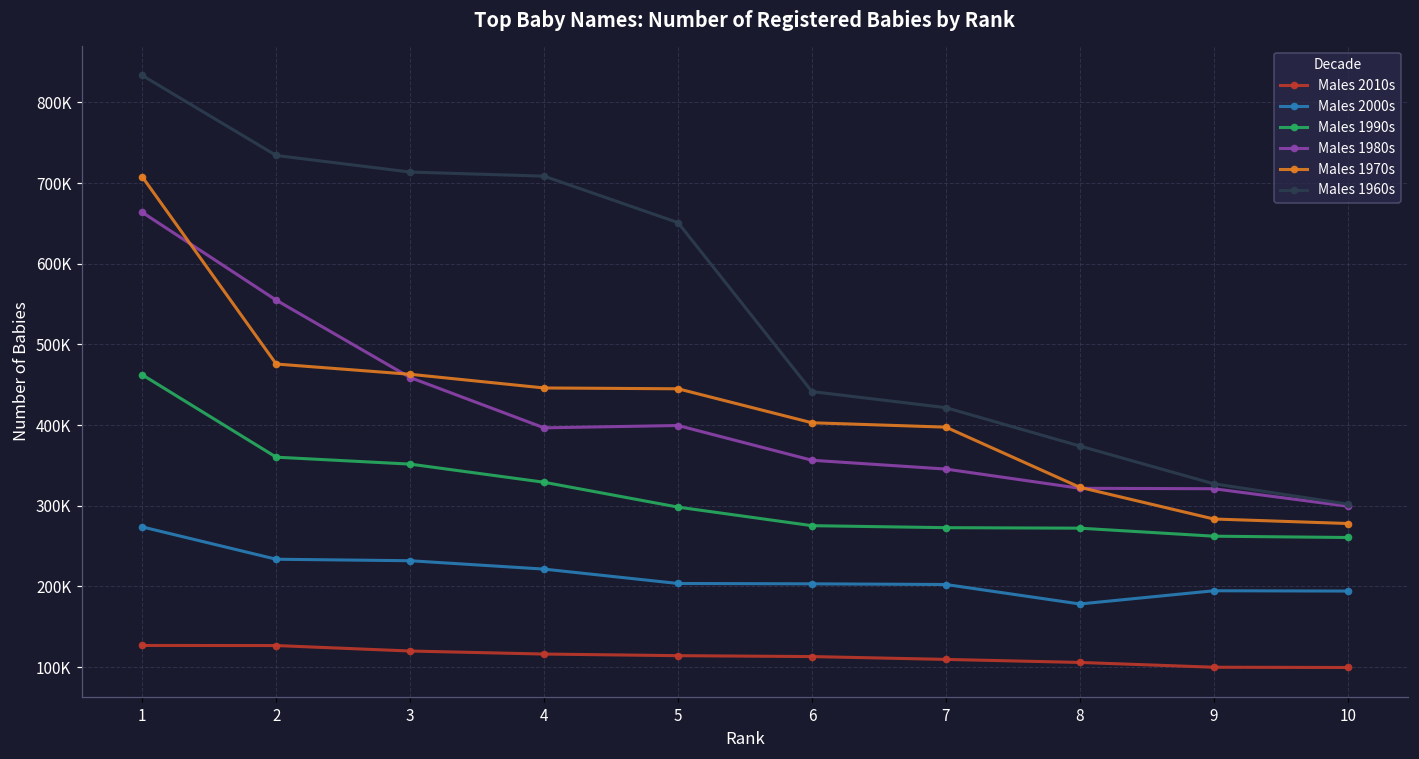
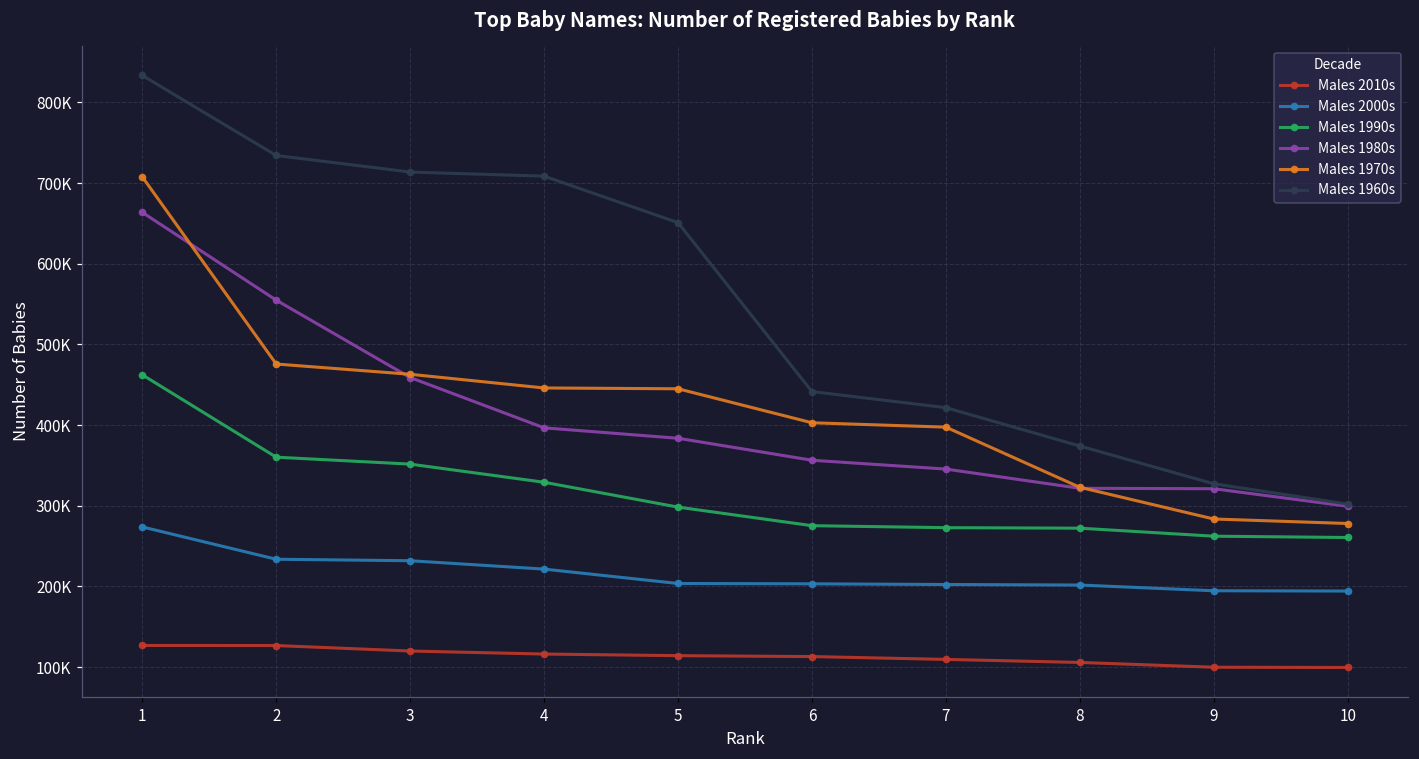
Males 1980s, 5: 400000 -> 380000
Males 2000s, 8: 180000 -> 200000
